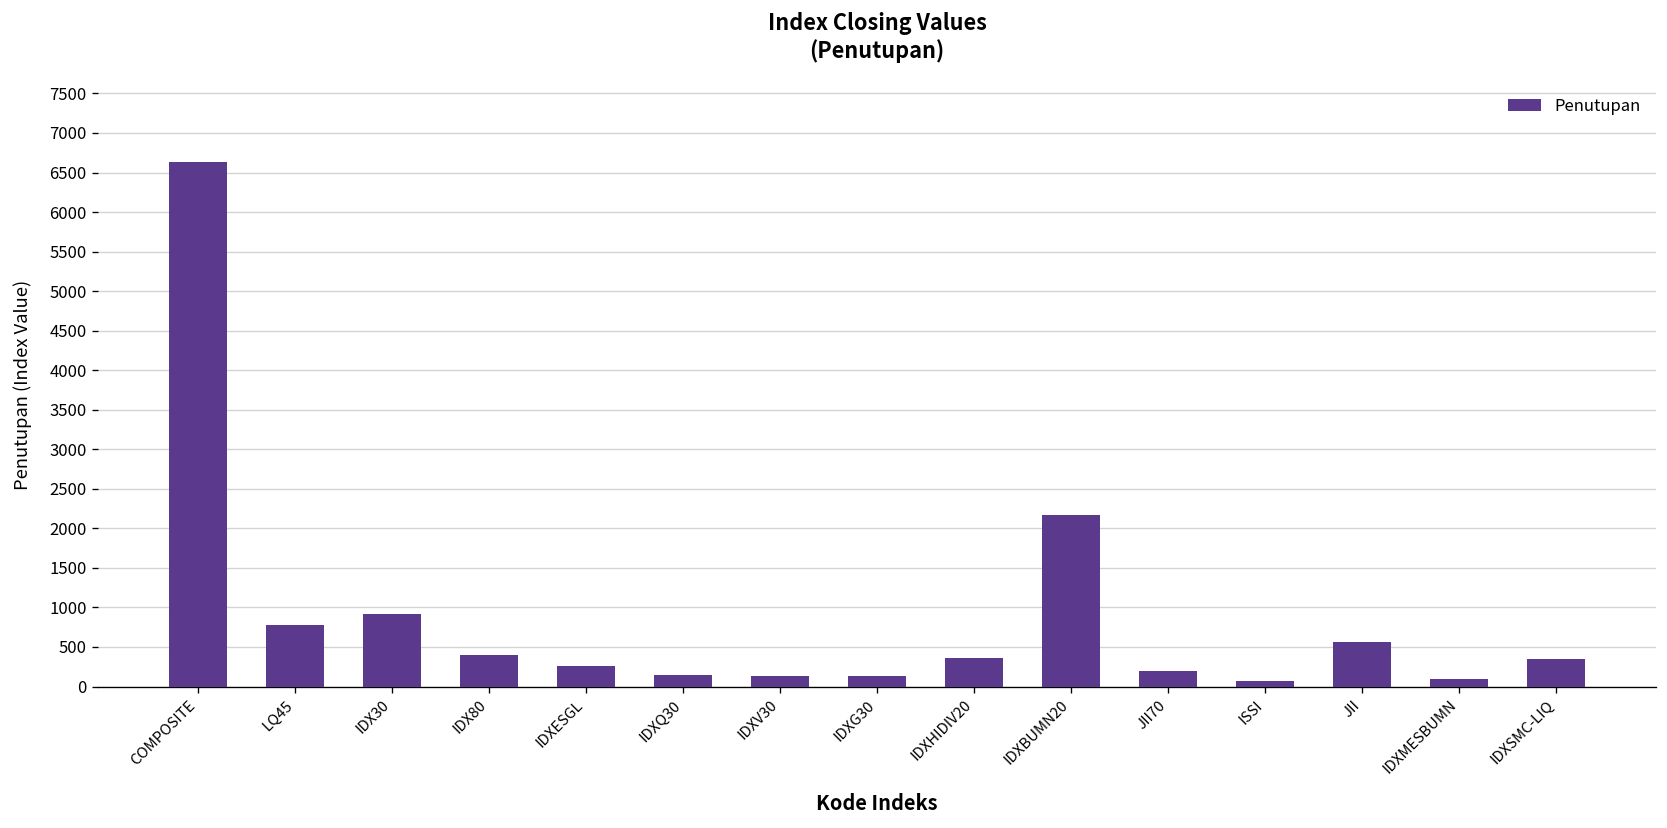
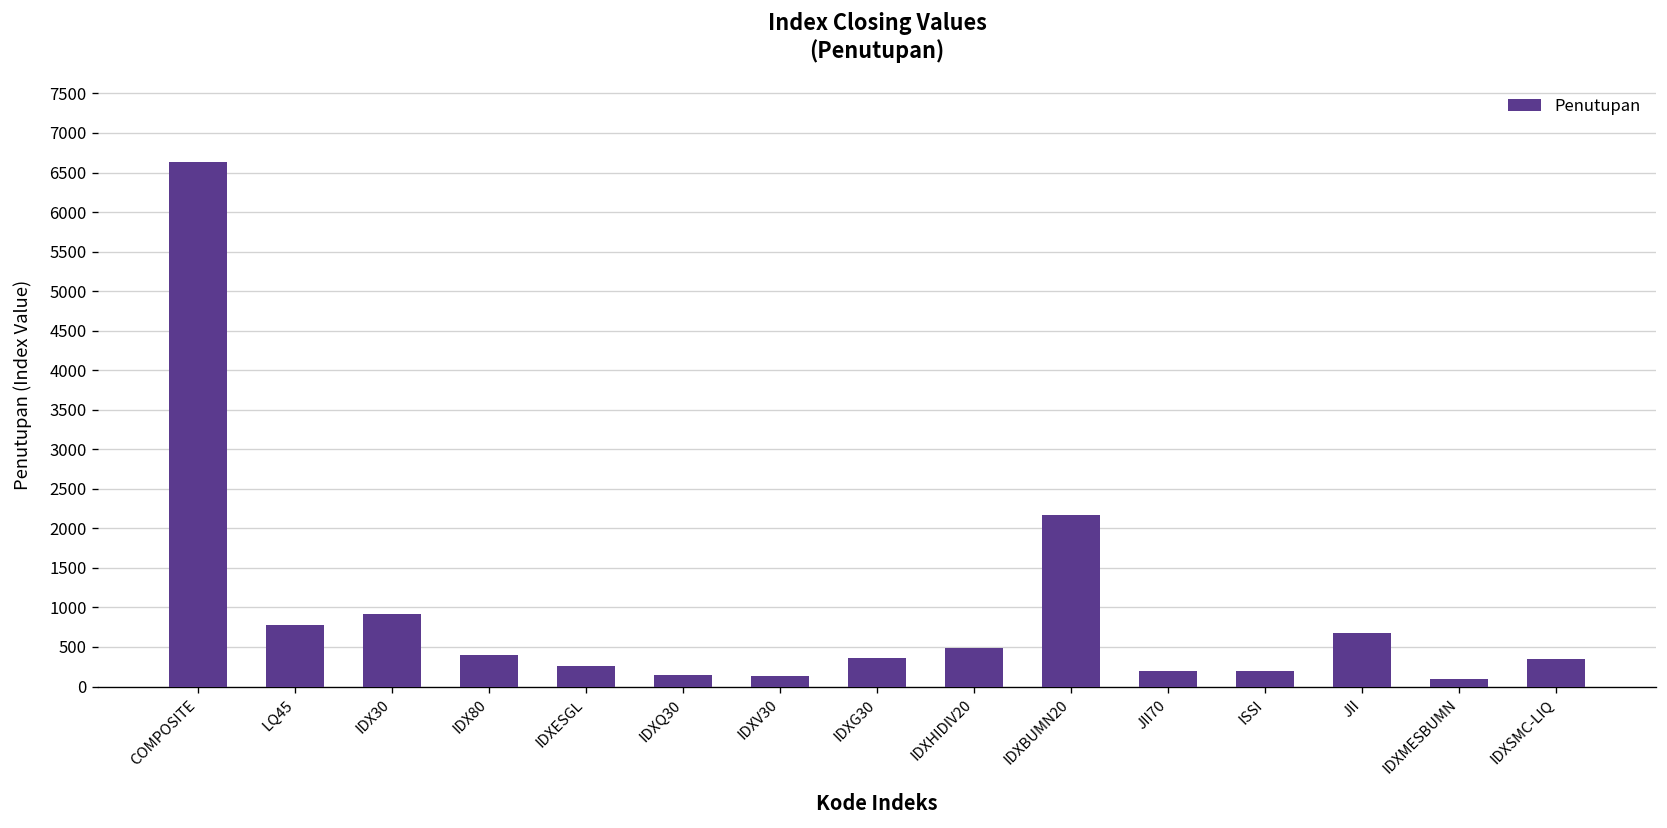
IDXG30: 100 -> 400
IDXHIDIV20: 400 -> 500
ISSI: 100 -> 200
JII: 600 -> 700
